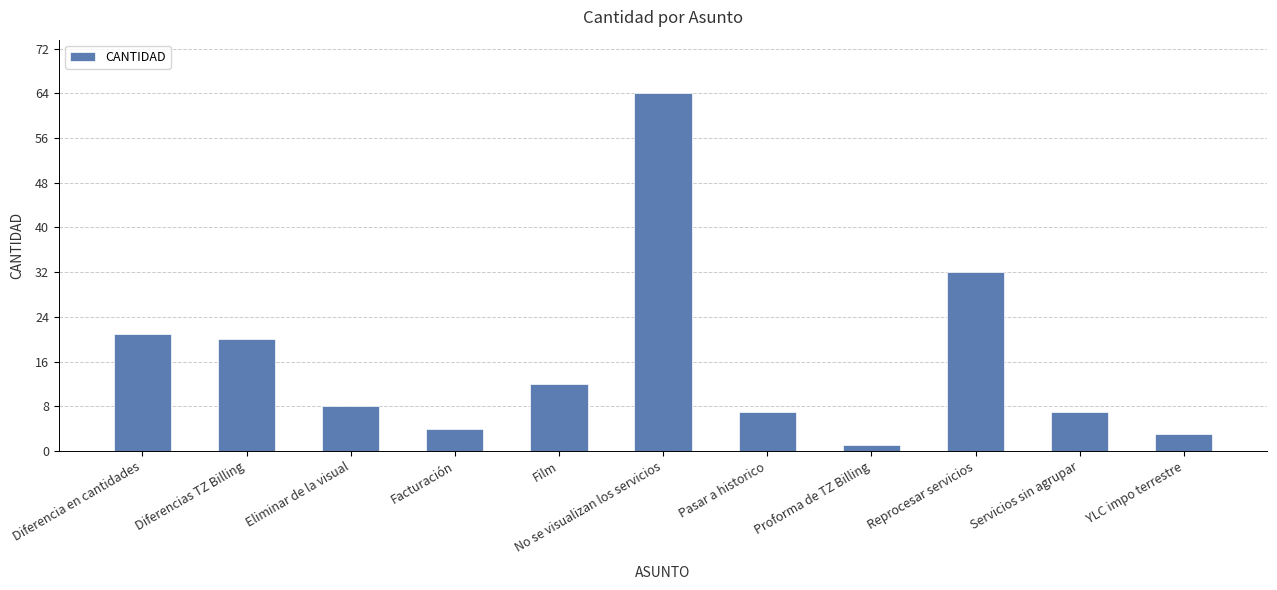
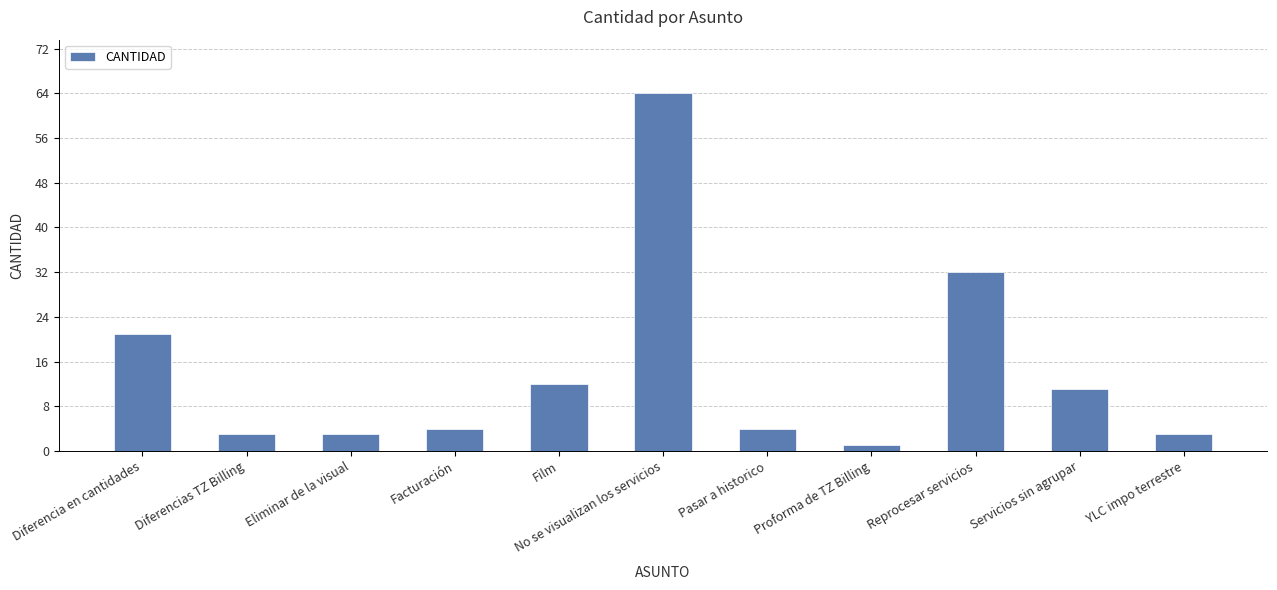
Diferencias TZ Billing: 20 -> 3
Eliminar de la visual: 8 -> 3
Pasar a historico: 7 -> 4
Servicios sin agrupar: 7 -> 11
